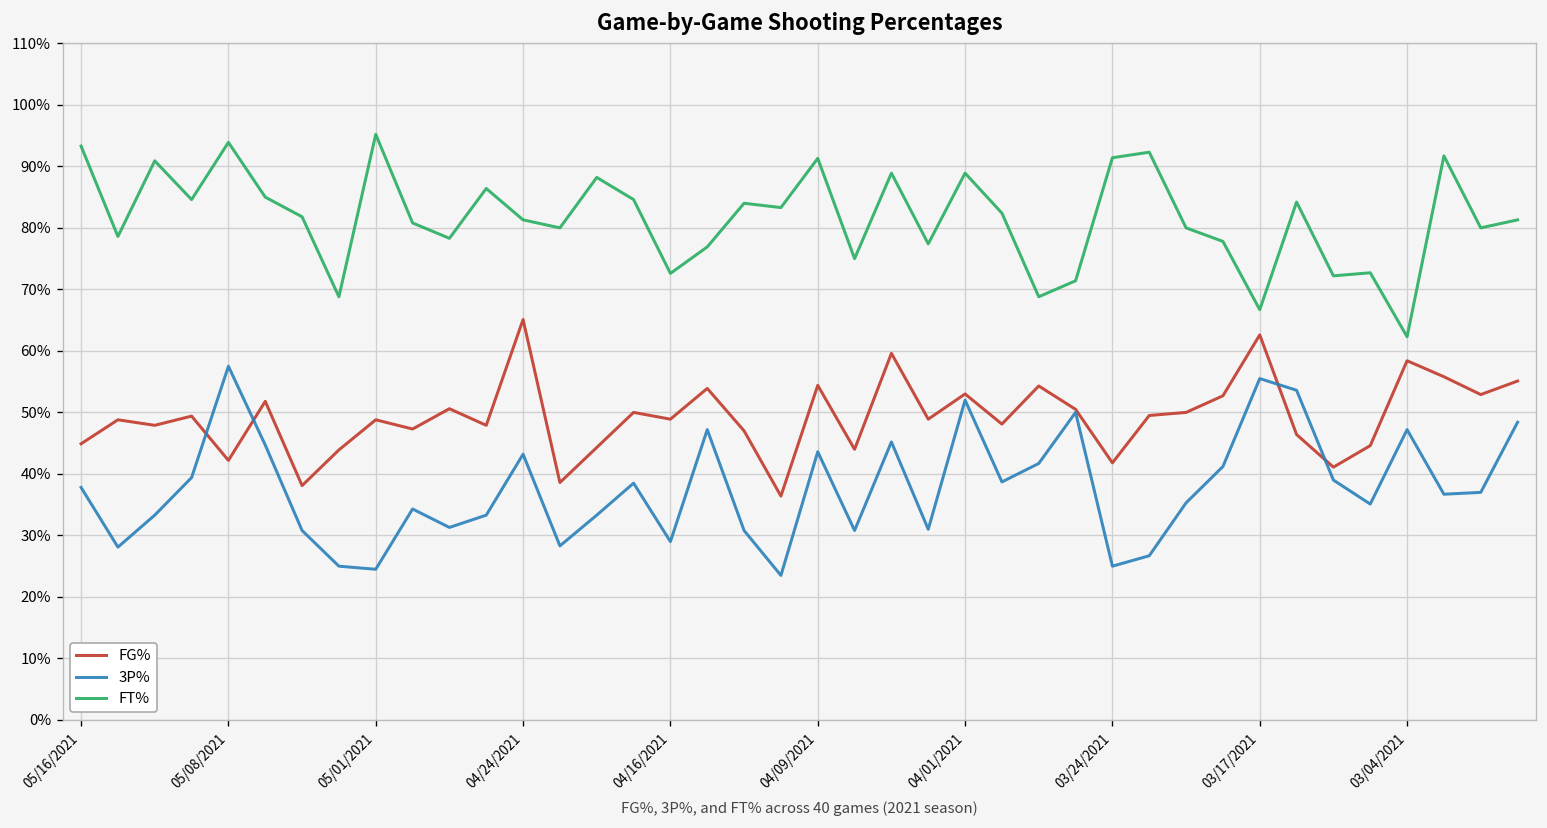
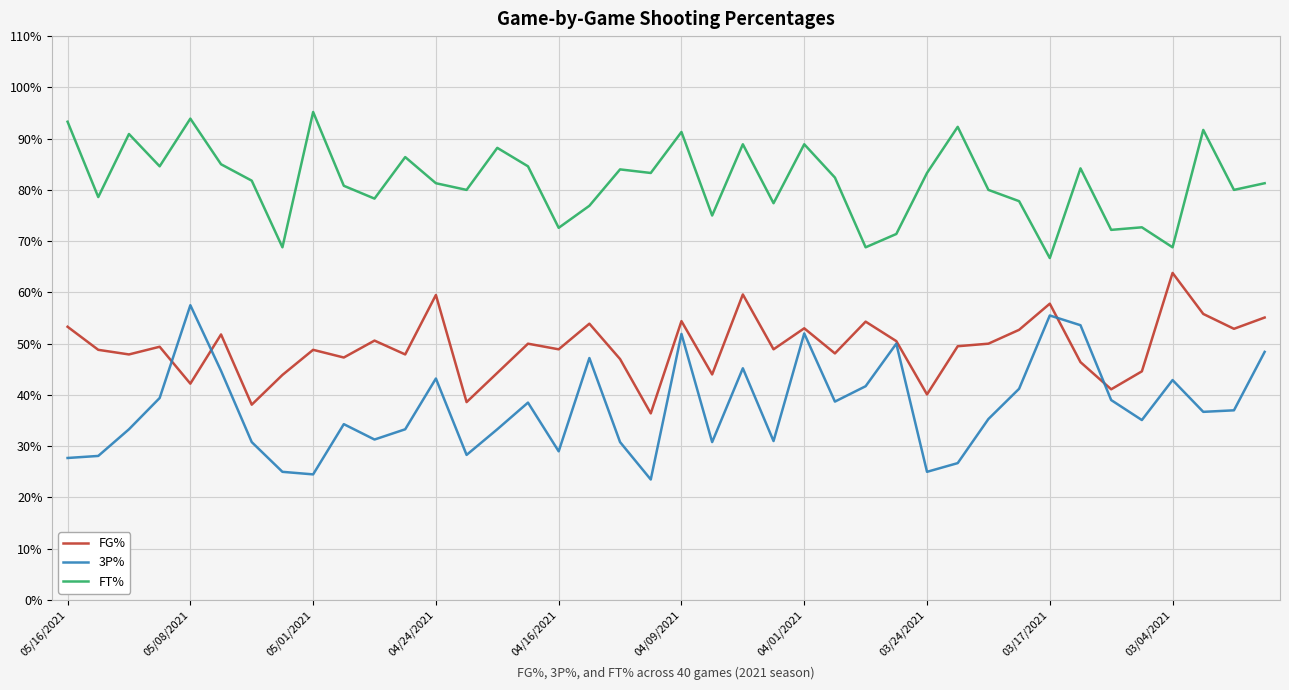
FG%, 05/16/2021: 45% -> 53%
3P%, 05/16/2021: 38% -> 28%
FG%, 04/24/2021: 65% -> 60%
3P%, 04/09/2021: 44% -> 52%
FG%, 03/24/2021: 42% -> 40%
FT%, 03/24/2021: 91% -> 83%
FG%, 03/17/2021: 63% -> 58%
FG%, 03/04/2021: 58% -> 64%
3P%, 03/04/2021: 47% -> 43%
FT%, 03/04/2021: 62% -> 69%
